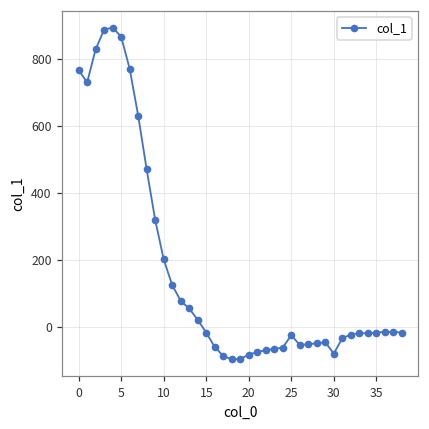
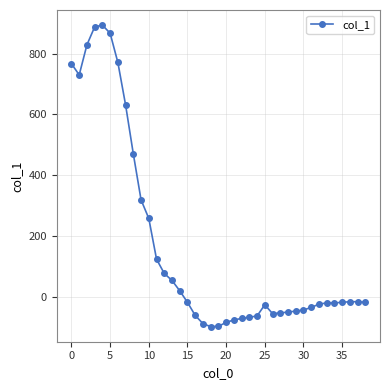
10: 200 -> 260
30: -80 -> -40
